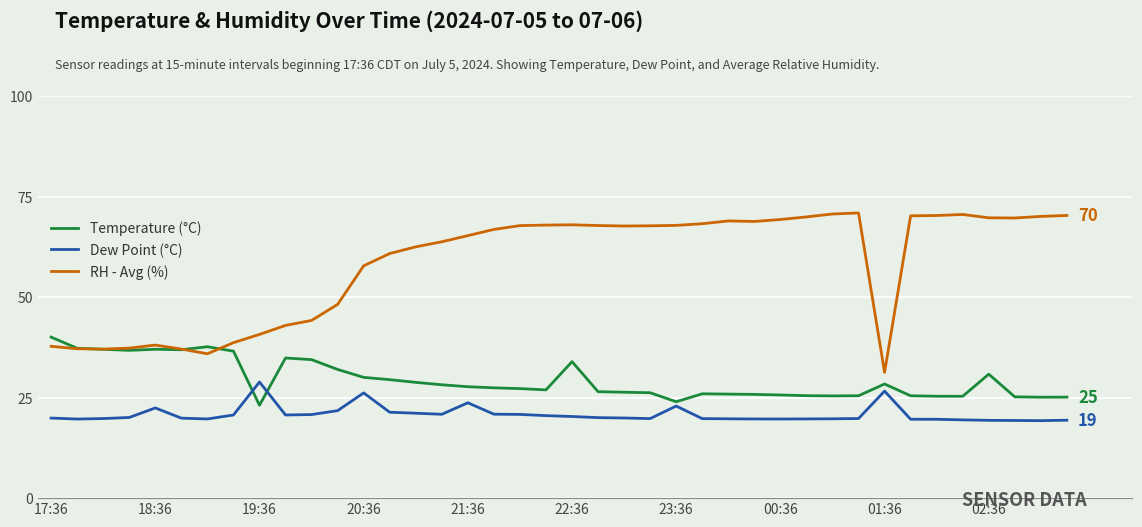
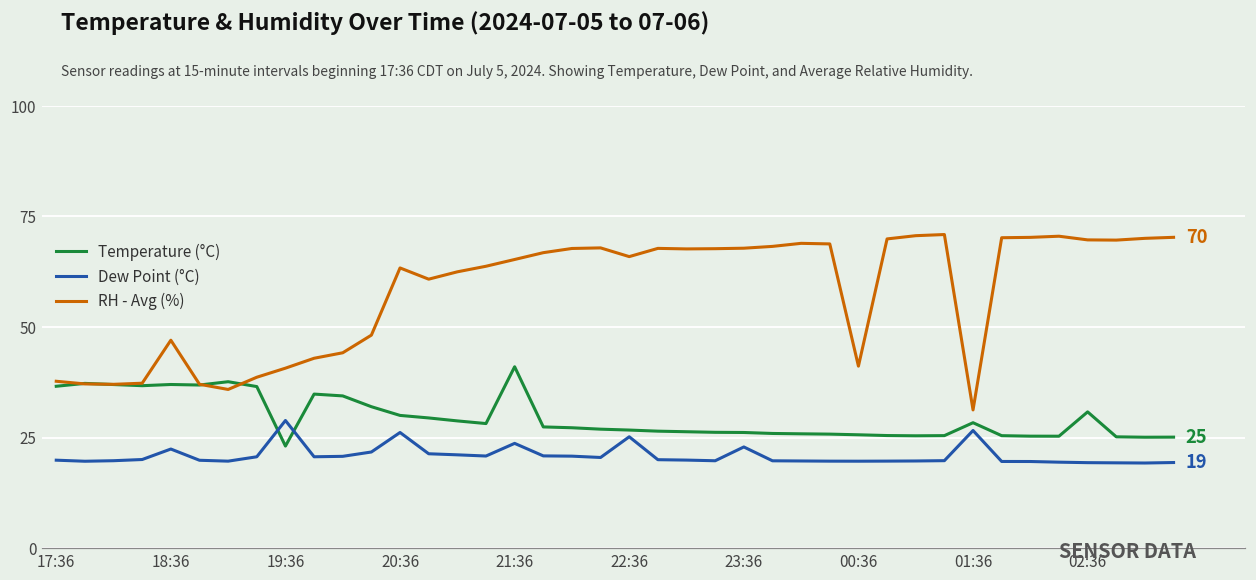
Temperature (°C), 17:36: 40 -> 37
RH - Avg (%), 18:36: 38 -> 47
RH - Avg (%), 20:36: 58 -> 63
Temperature (°C), 21:36: 28 -> 41
Temperature (°C), 22:36: 34 -> 27
Dew Point (°C), 22:36: 20 -> 25
RH - Avg (%), 22:36: 68 -> 66
Temperature (°C), 23:36: 24 -> 26
RH - Avg (%), 00:36: 69 -> 41
